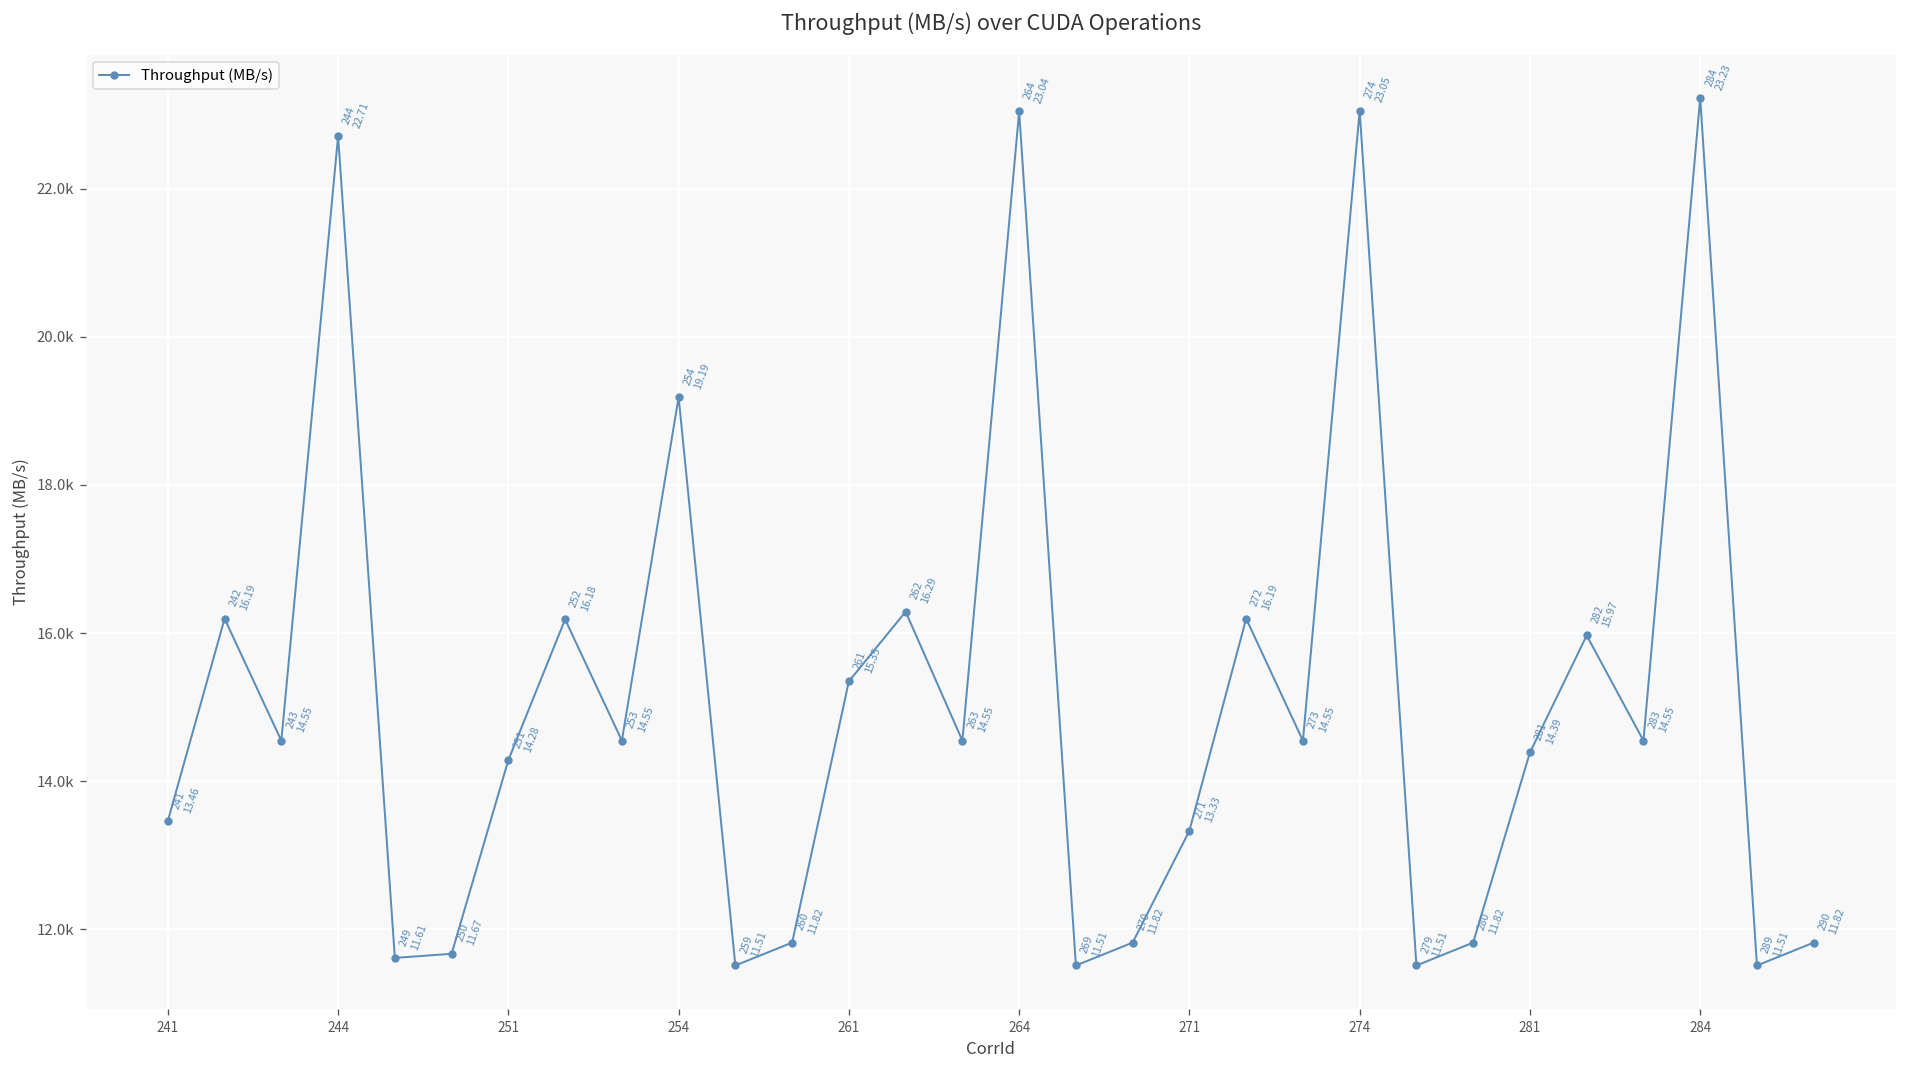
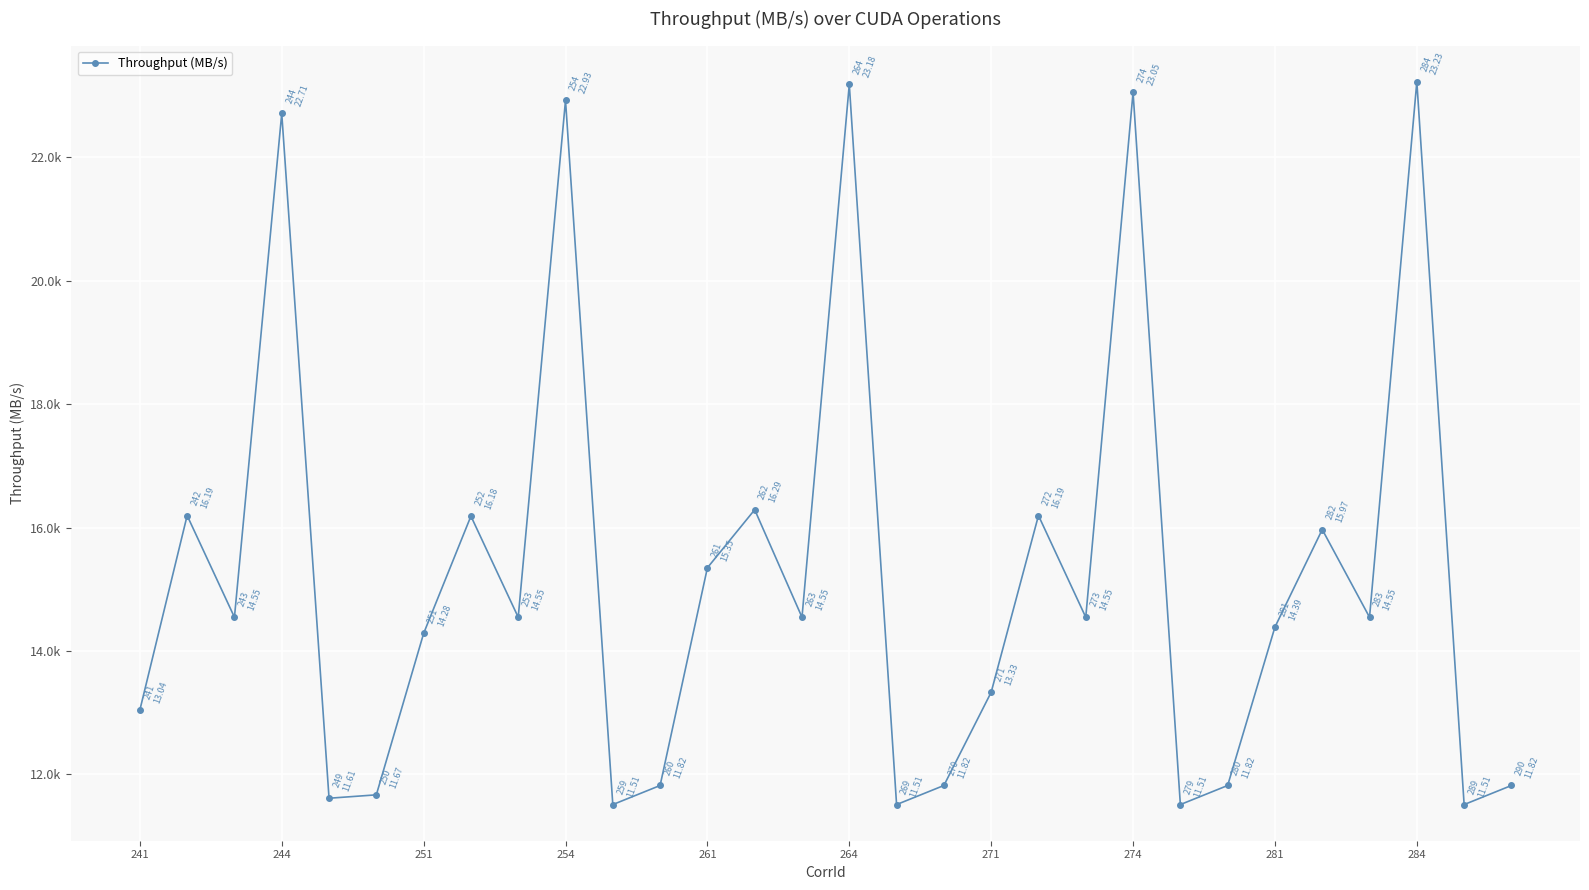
241: 13.46 -> 13.04
254: 19.19 -> 22.93
264: 23.04 -> 23.18
